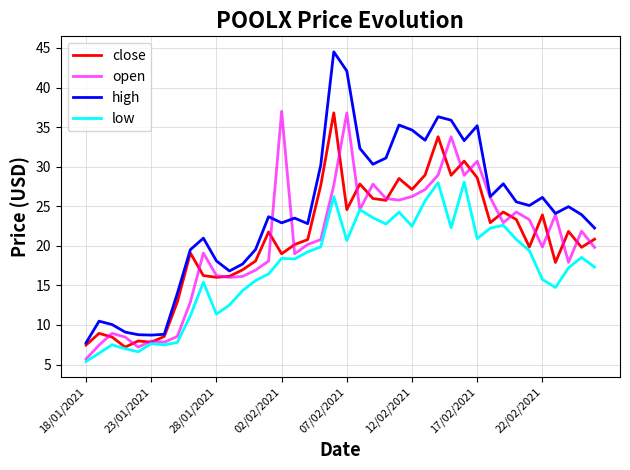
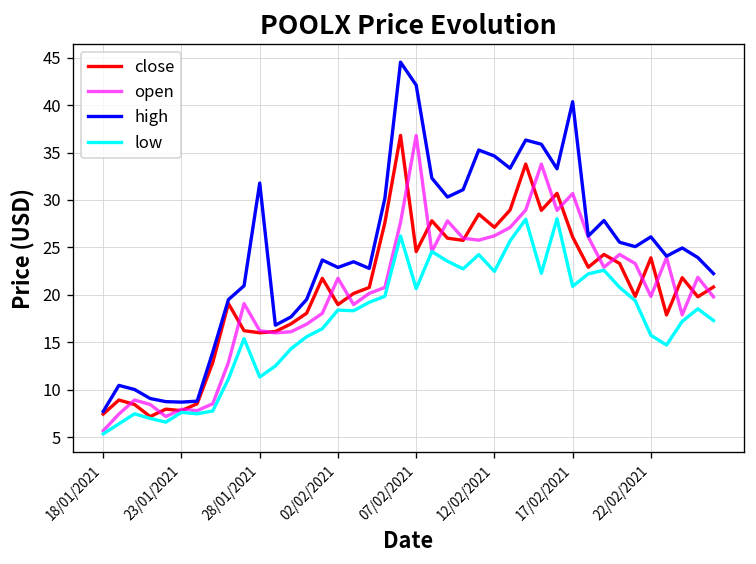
high, 28/01/2021: 18 -> 32
open, 02/02/2021: 37 -> 22
close, 17/02/2021: 29 -> 26
high, 17/02/2021: 35 -> 40
